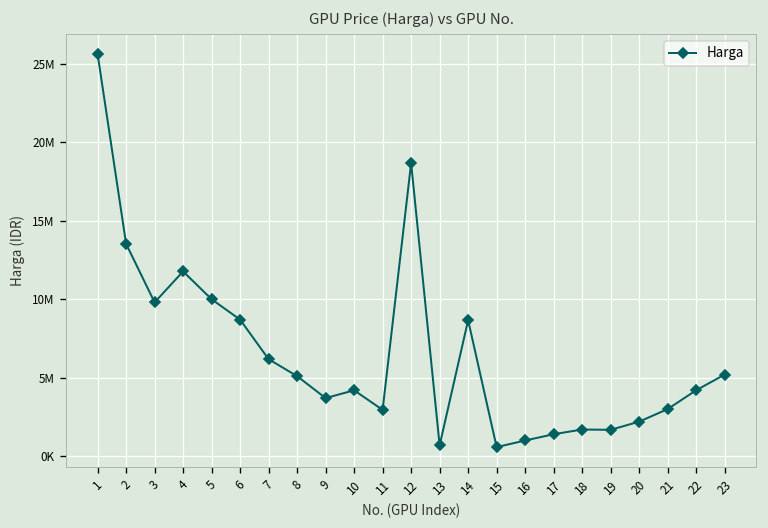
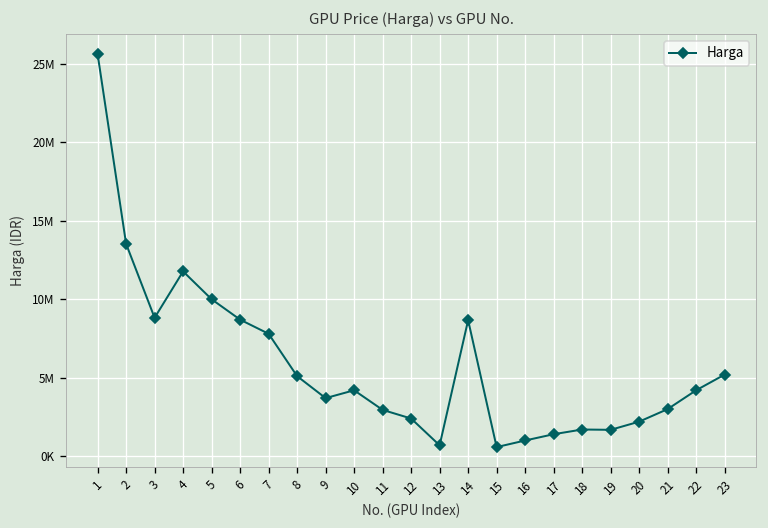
3: 9800000 -> 8800000
7: 6200000 -> 7800000
12: 18700000 -> 2400000
